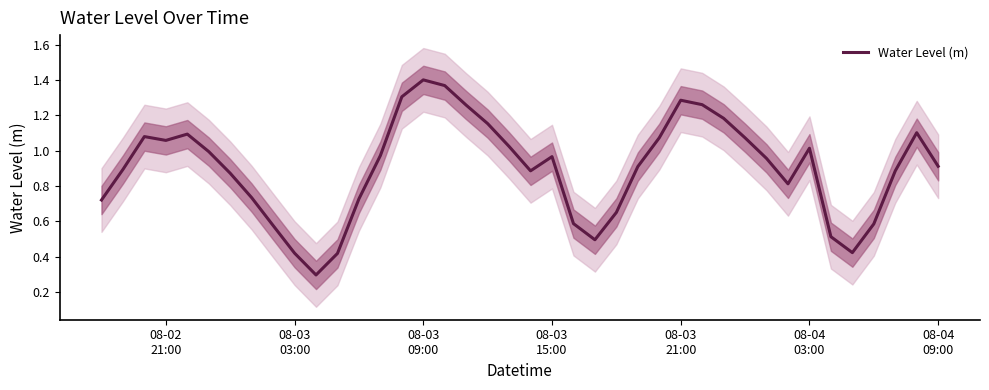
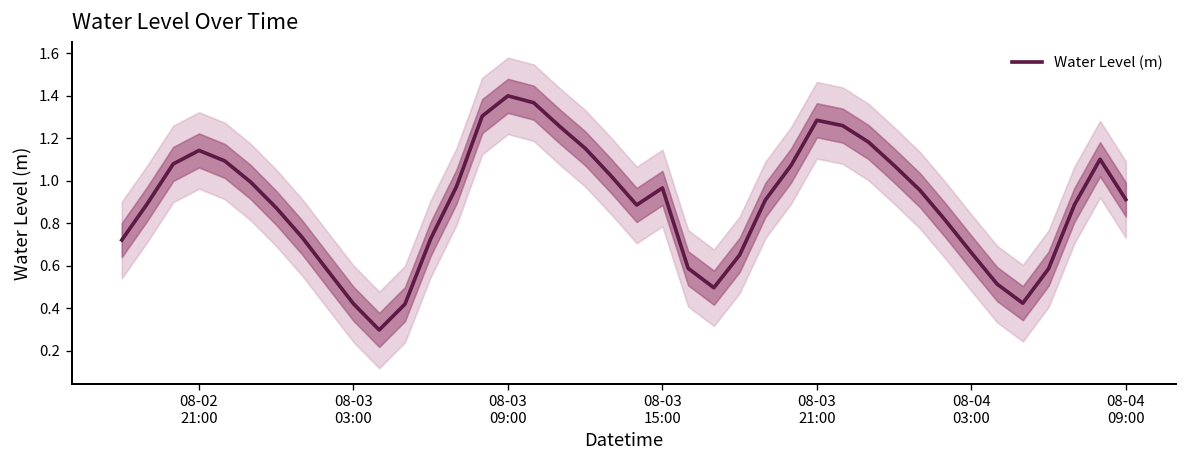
Water Level (m), 08-02 21:00: 1.06 -> 1.14
Water Level (m), 08-04 03:00: 1.01 -> 0.66
